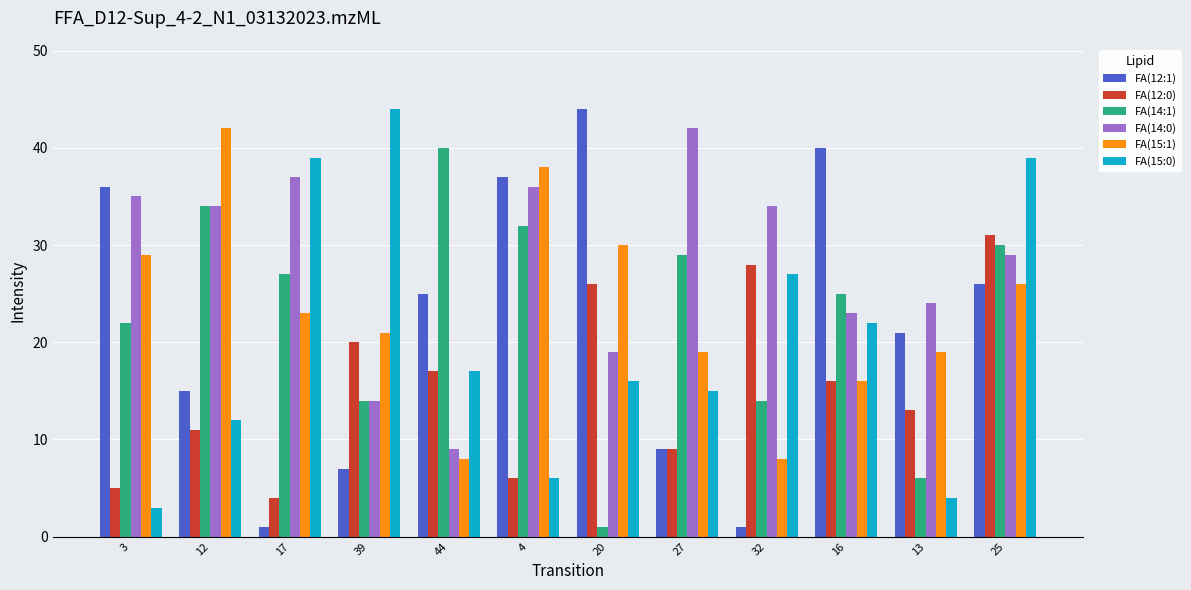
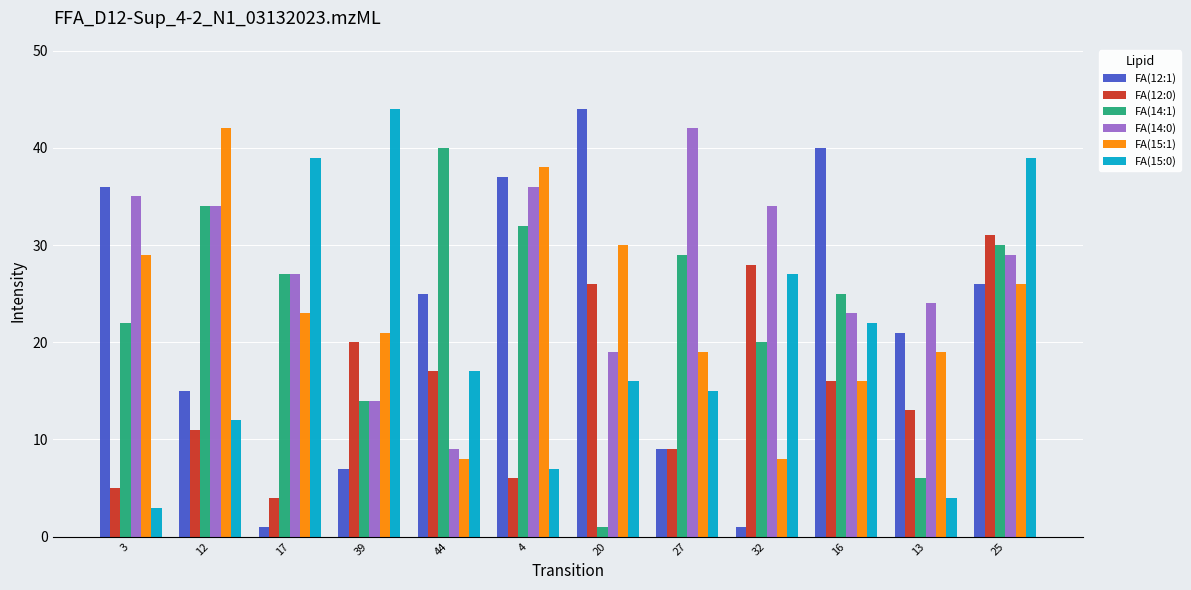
FA(14:0), 17: 37 -> 27
FA(15:0), 4: 6 -> 7
FA(14:1), 32: 14 -> 20
